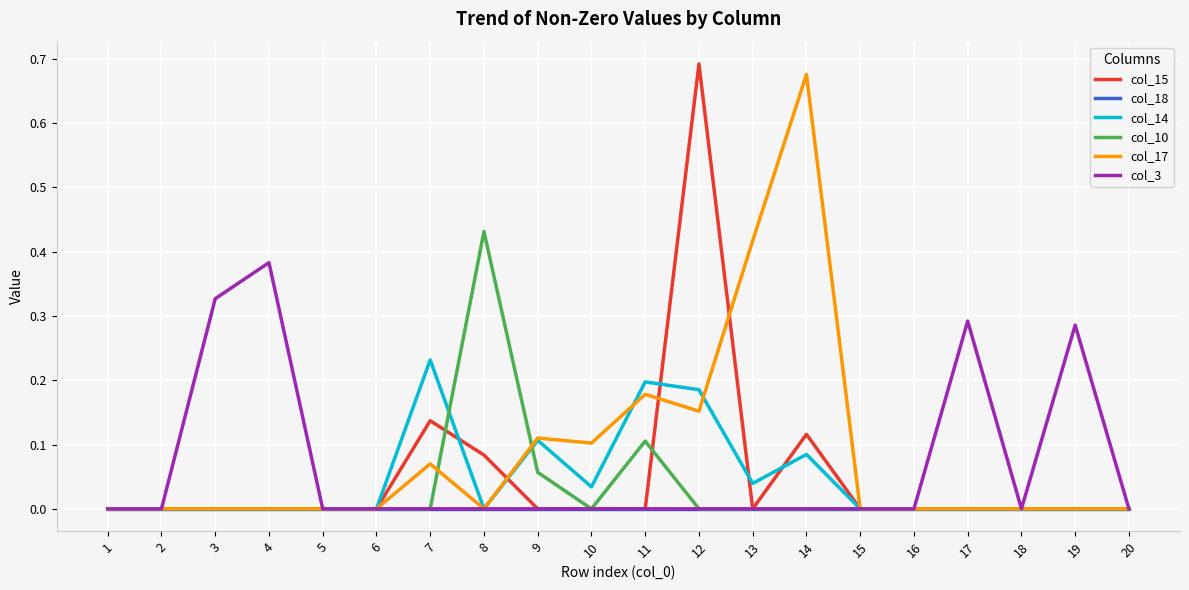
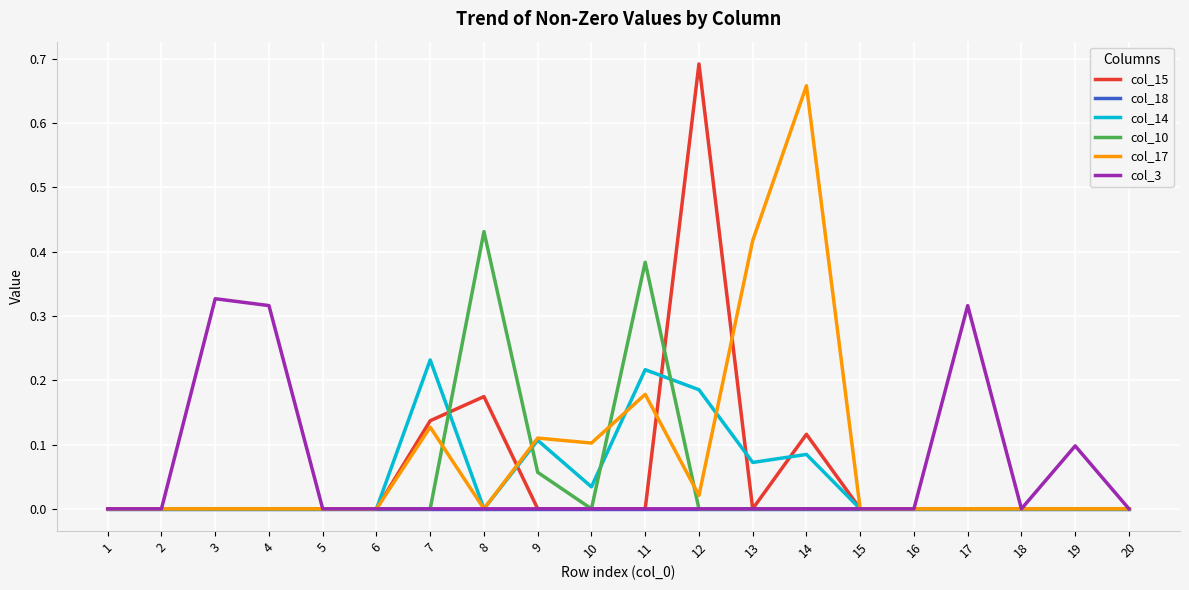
col_3, 4: 0.38 -> 0.32
col_17, 7: 0.07 -> 0.13
col_15, 8: 0.08 -> 0.17
col_14, 11: 0.20 -> 0.22
col_10, 11: 0.11 -> 0.38
col_17, 12: 0.15 -> 0.02
col_14, 13: 0.04 -> 0.07
col_17, 14: 0.68 -> 0.66
col_3, 17: 0.29 -> 0.32
col_3, 19: 0.29 -> 0.10
